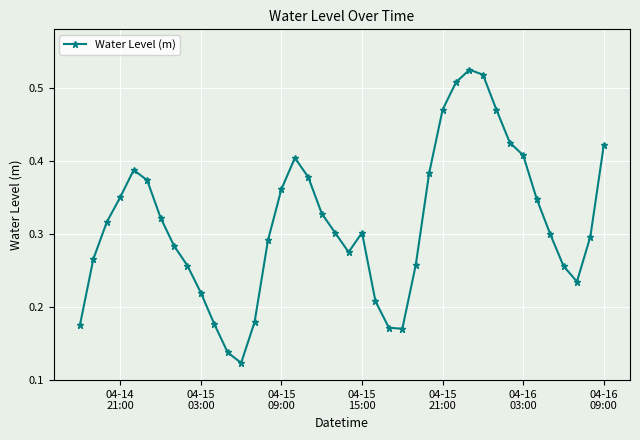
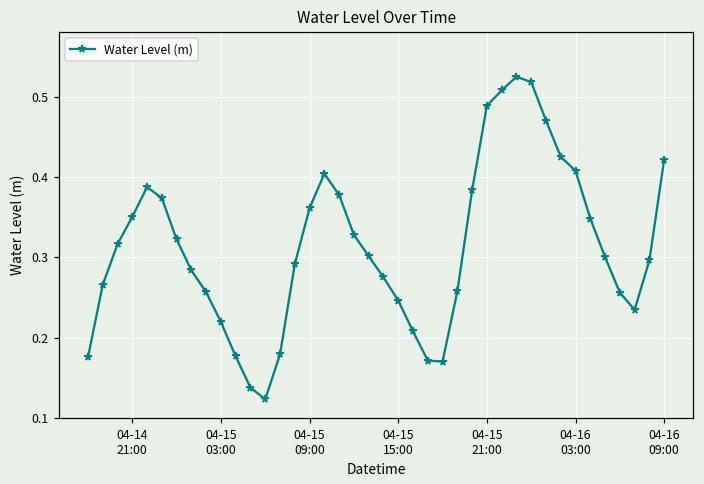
04-15 15:00: 0.30 -> 0.25
04-15 21:00: 0.47 -> 0.49
